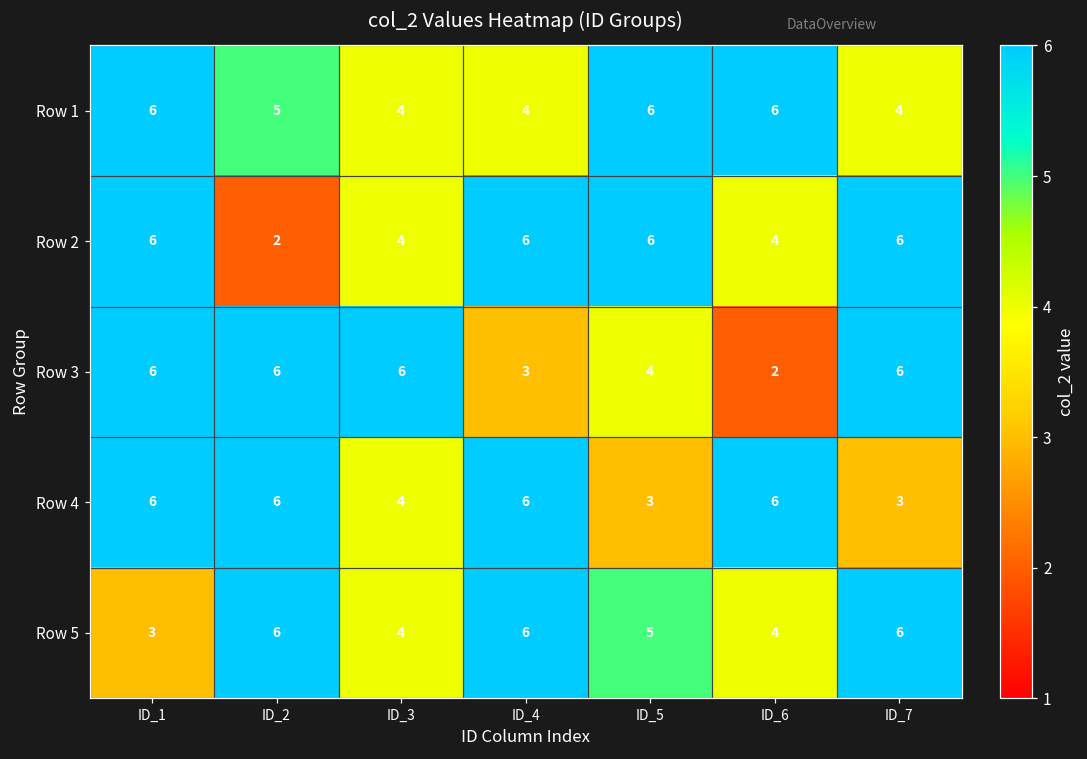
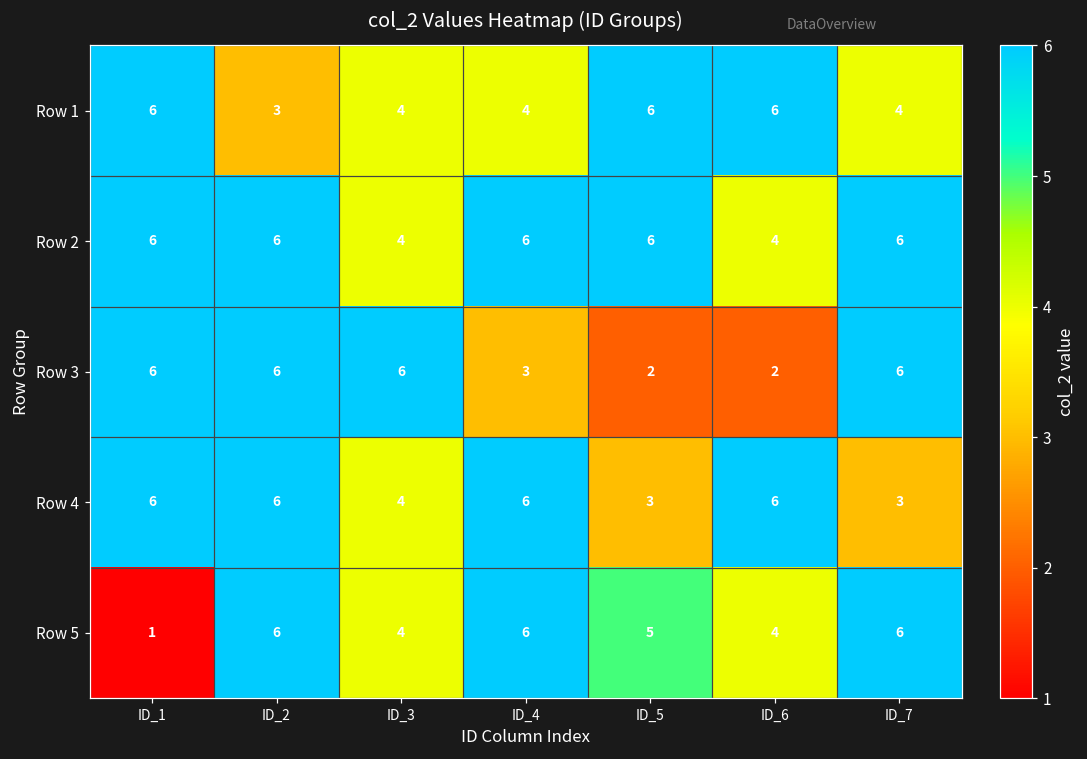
Row 1, ID_2: 5 -> 3
Row 2, ID_2: 2 -> 6
Row 3, ID_5: 4 -> 2
Row 5, ID_1: 3 -> 1
